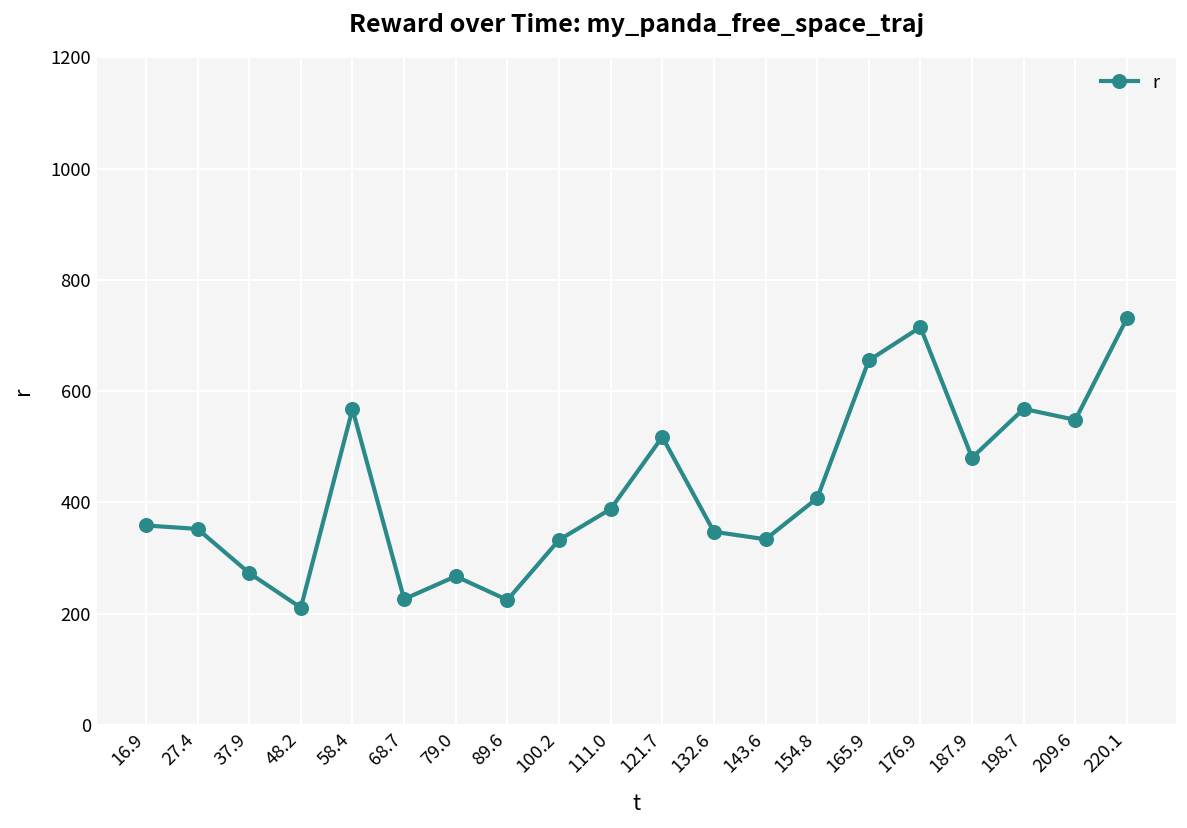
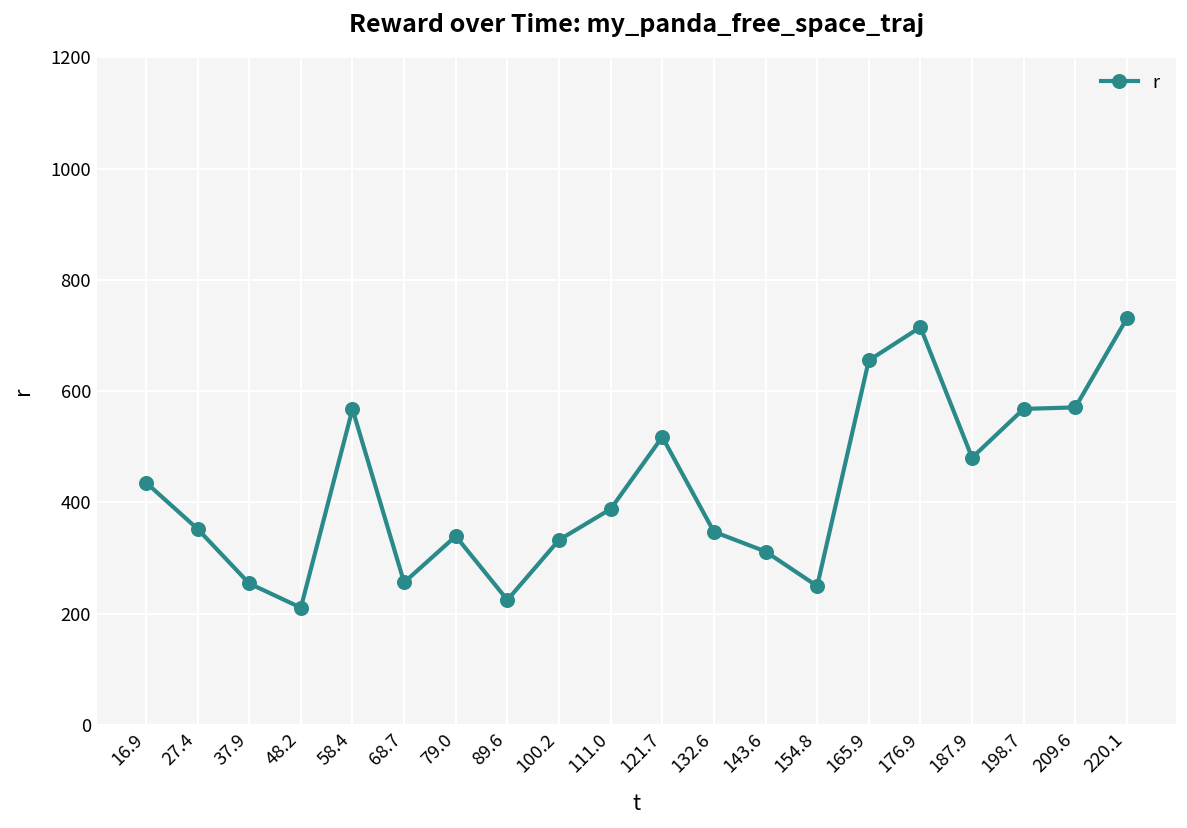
16.9: 360 -> 440
37.9: 270 -> 250
68.7: 230 -> 260
79.0: 270 -> 340
143.6: 330 -> 310
154.8: 410 -> 250
209.6: 550 -> 570
